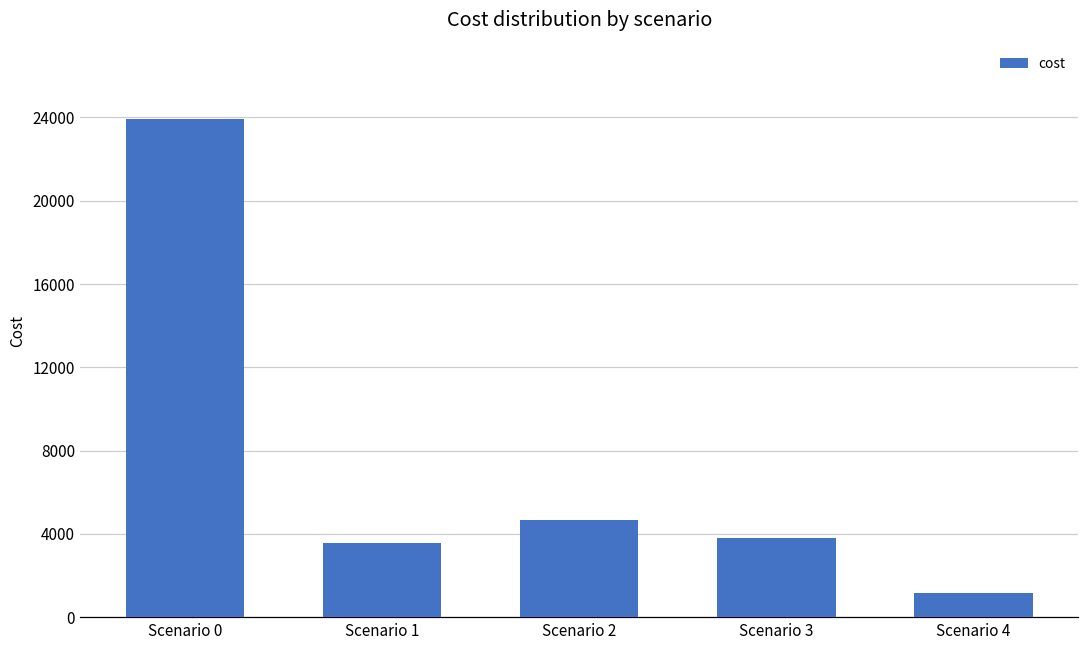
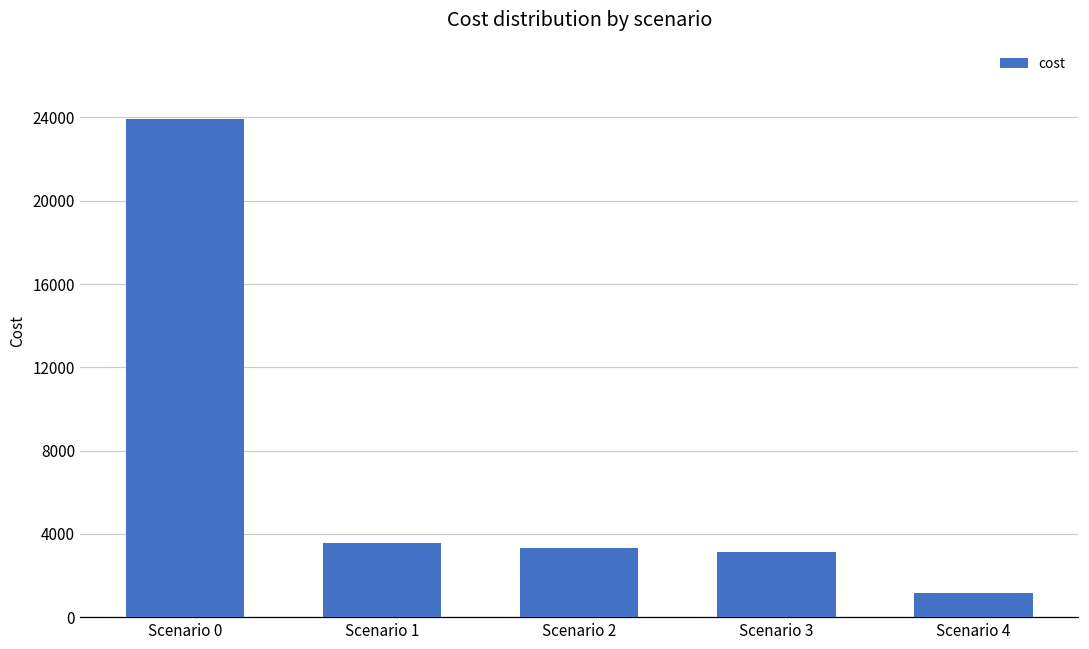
Scenario 2: 4700 -> 3300
Scenario 3: 3800 -> 3100
